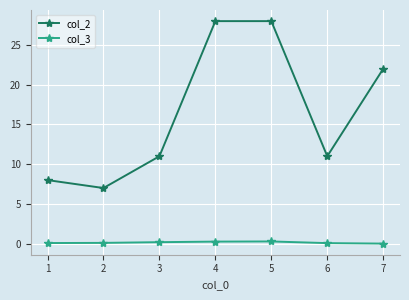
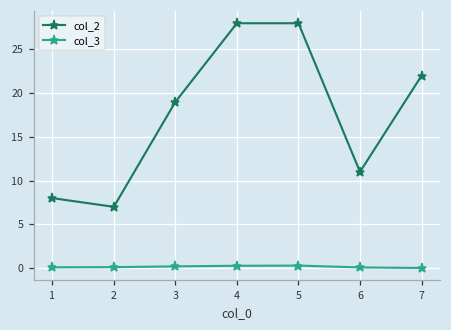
col_2, 3: 11 -> 19
